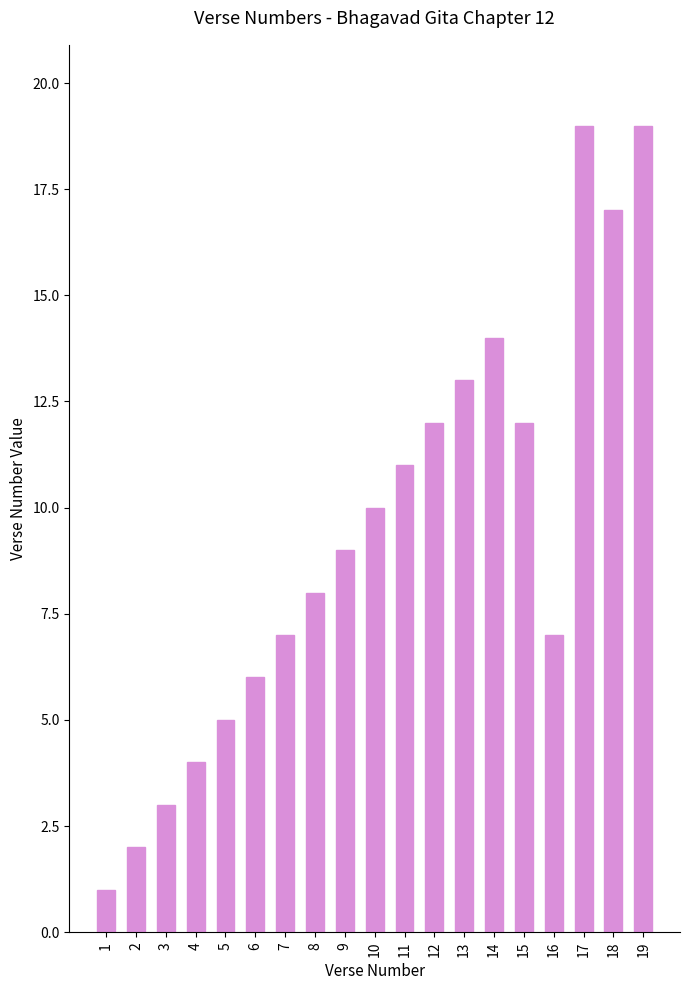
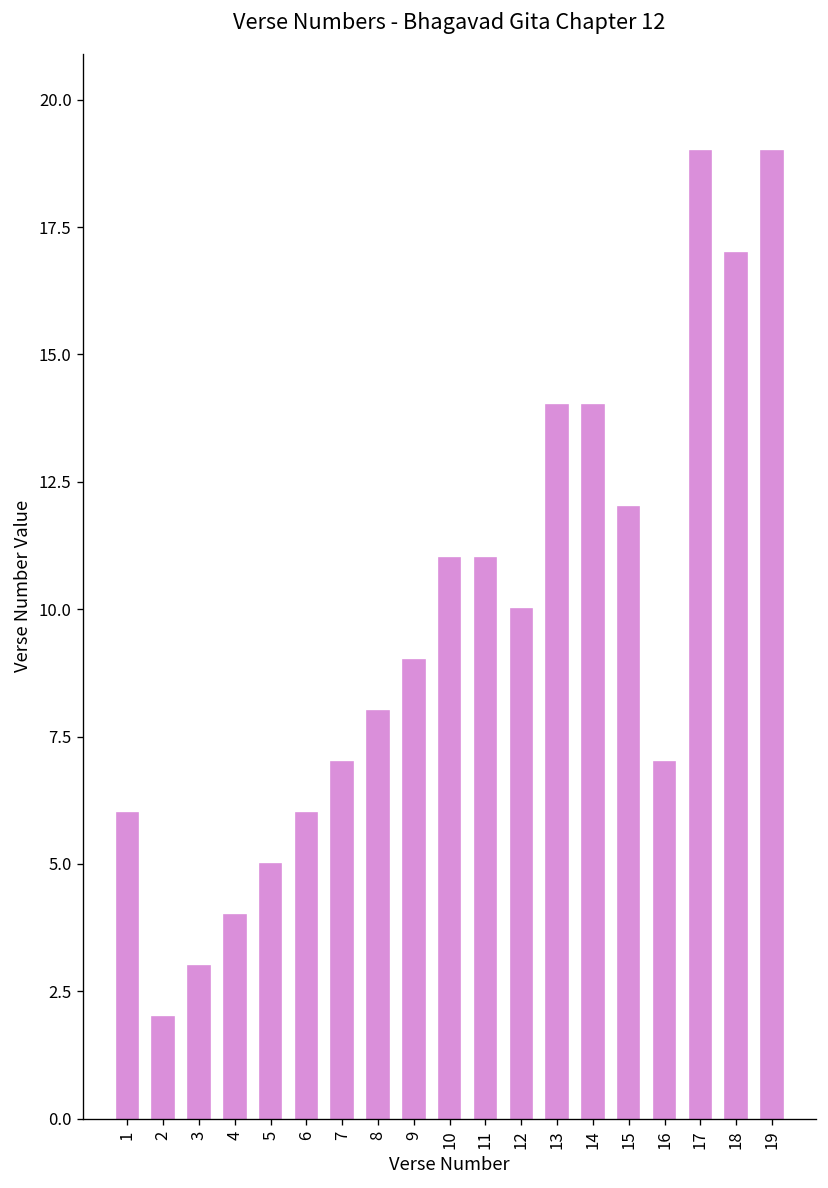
1: 1 -> 6
10: 10 -> 11
12: 12 -> 10
13: 13 -> 14
